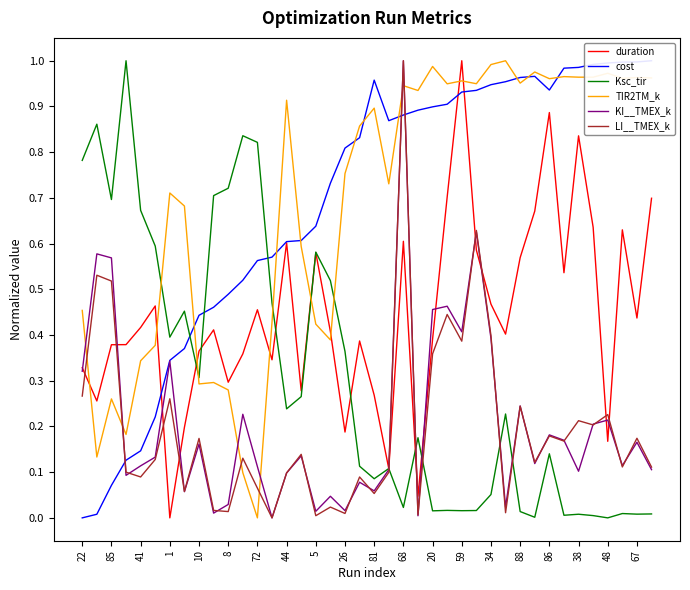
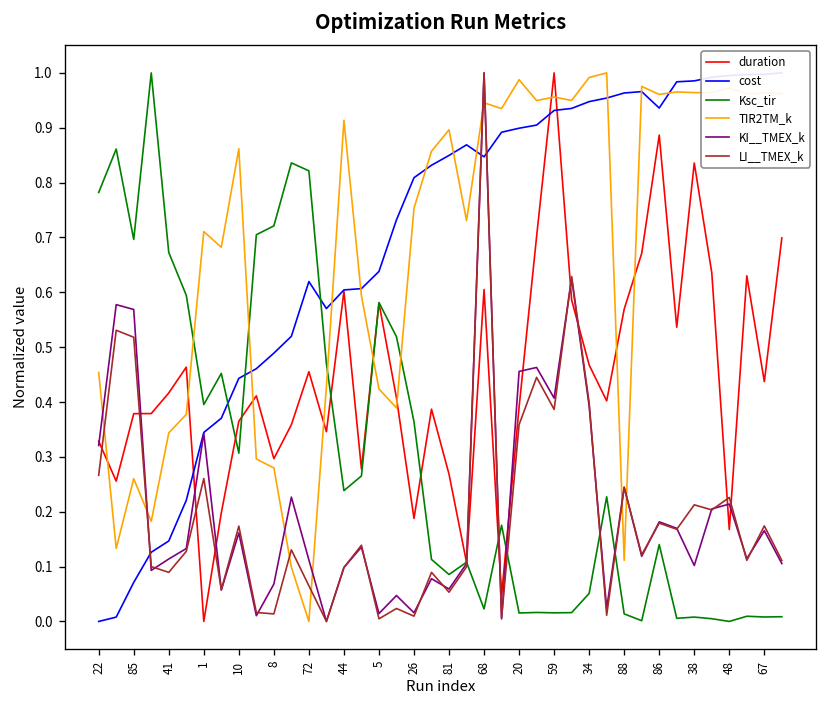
TIR2TM_k, 10: 0.29 -> 0.86
KI__TMEX_k, 8: 0.03 -> 0.07
cost, 72: 0.56 -> 0.62
cost, 81: 0.96 -> 0.85
cost, 68: 0.88 -> 0.85
TIR2TM_k, 88: 0.95 -> 0.11
